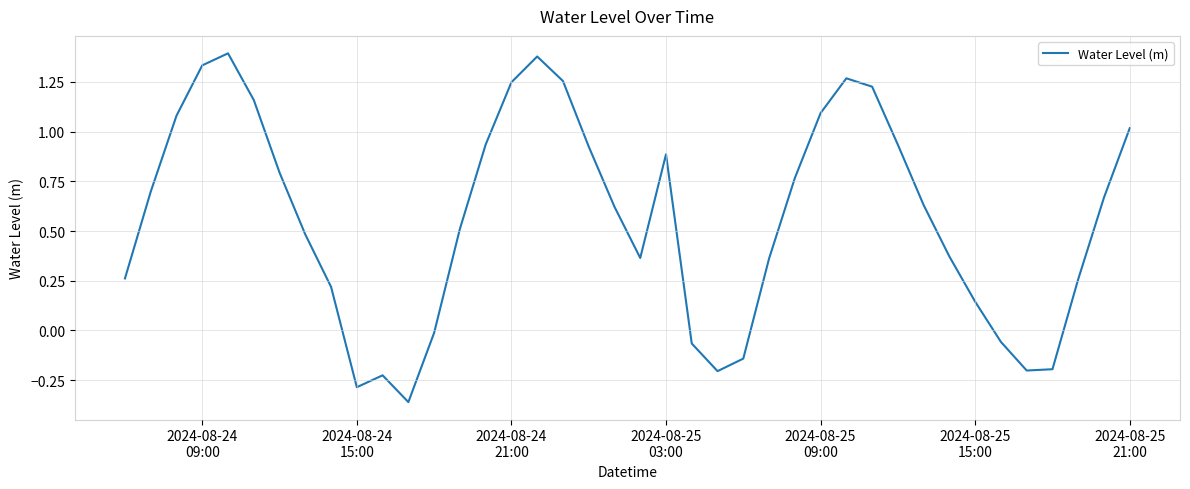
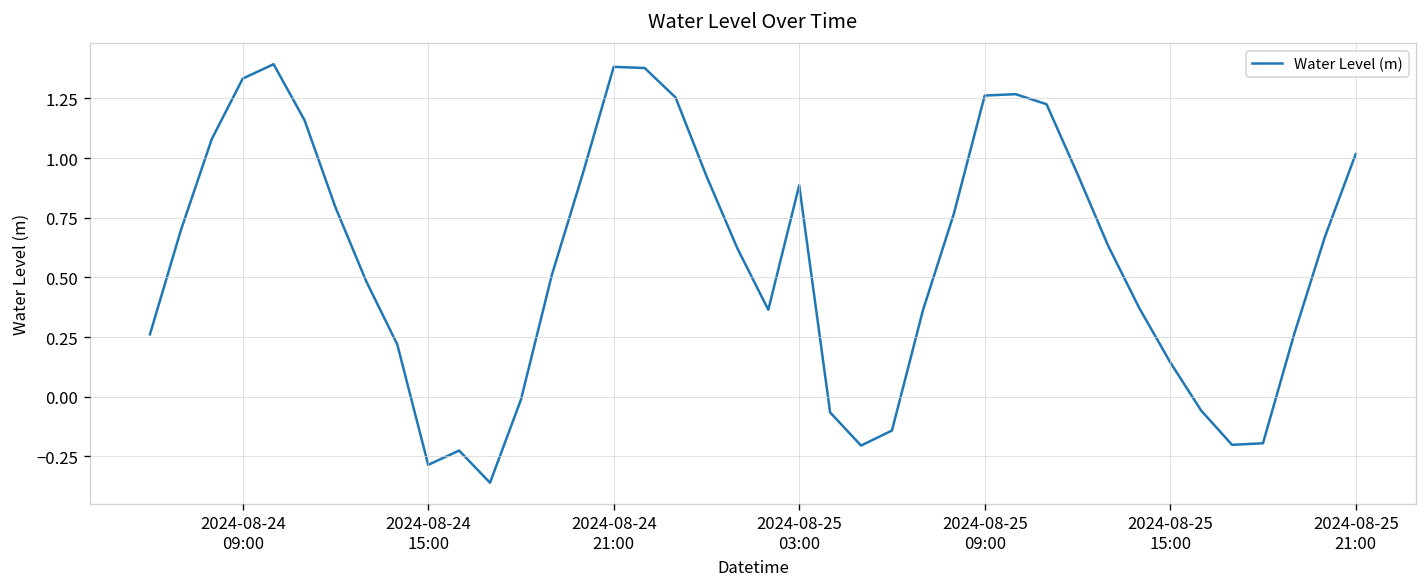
2024-08-24 21:00: 1.25 -> 1.38
2024-08-25 09:00: 1.09 -> 1.26
